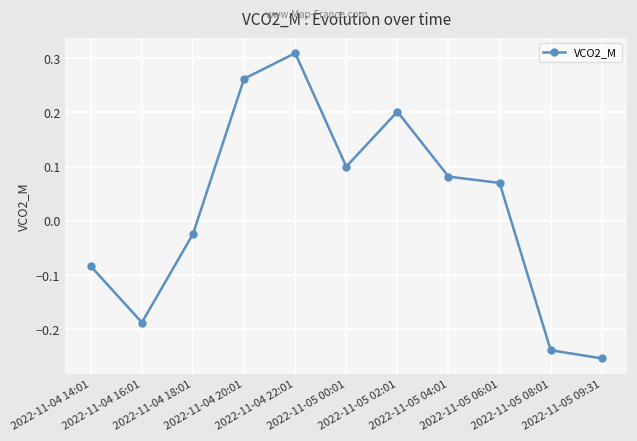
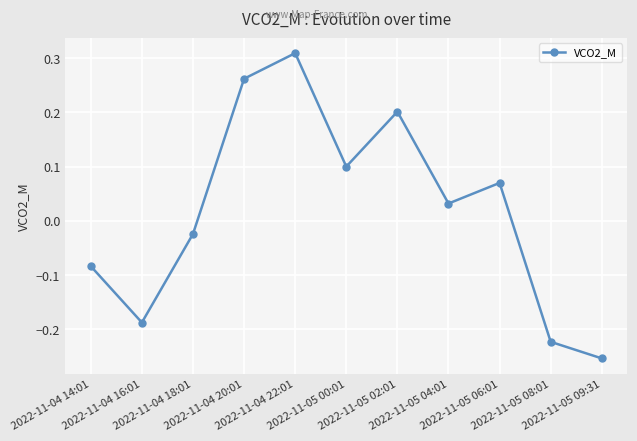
2022-11-05 04:01: 0.08 -> 0.03
2022-11-05 08:01: -0.24 -> -0.22
